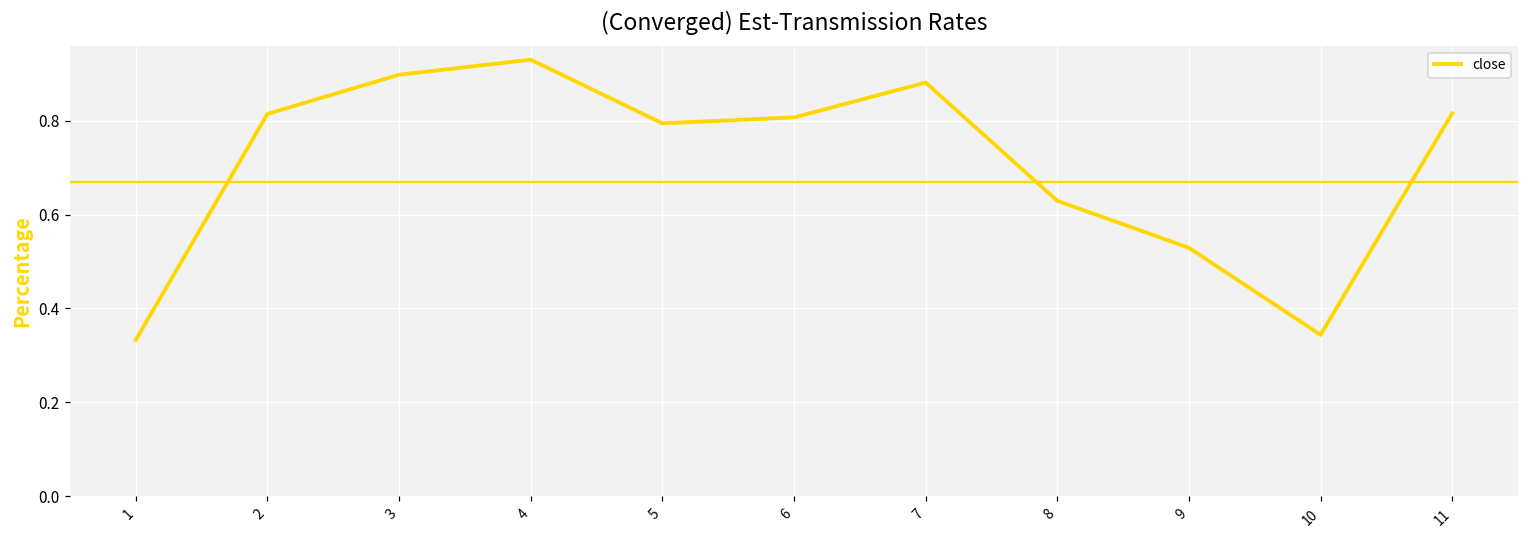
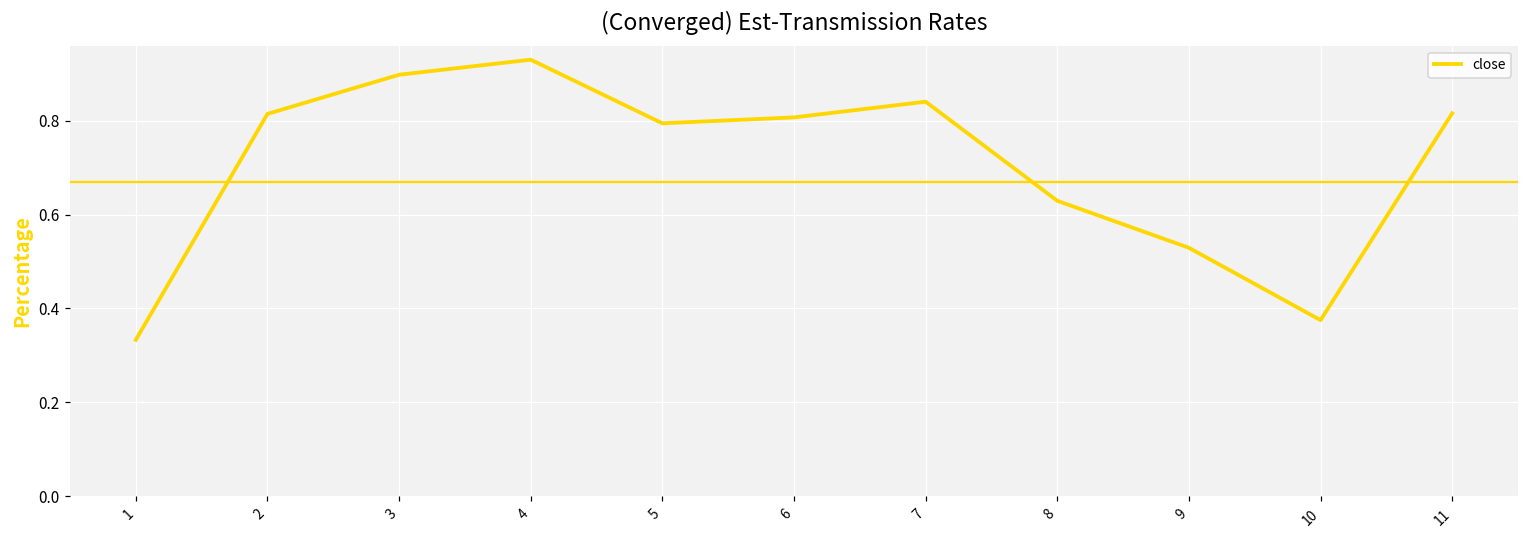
7: 0.88 -> 0.84
10: 0.34 -> 0.38
